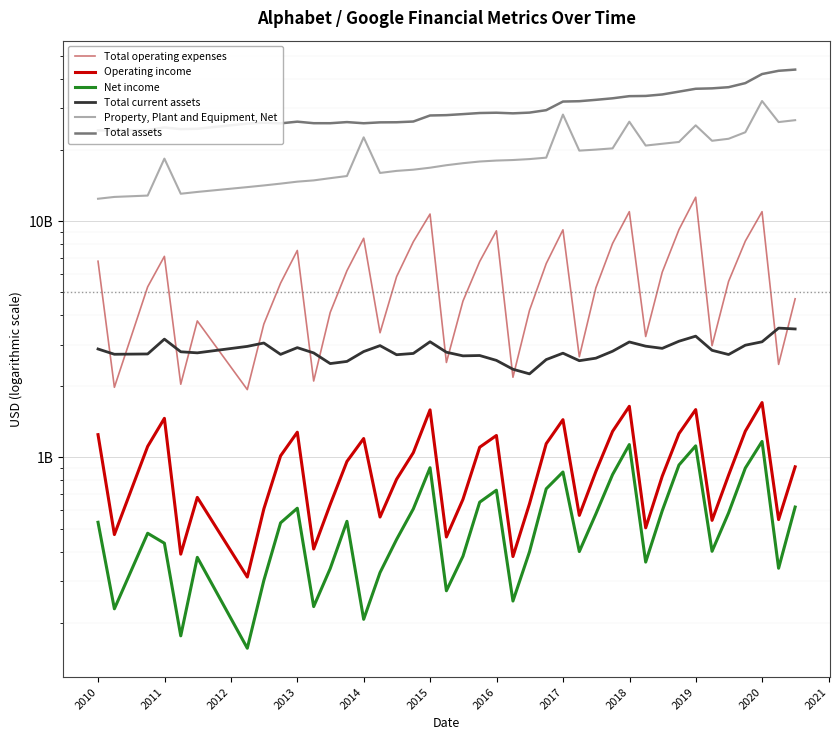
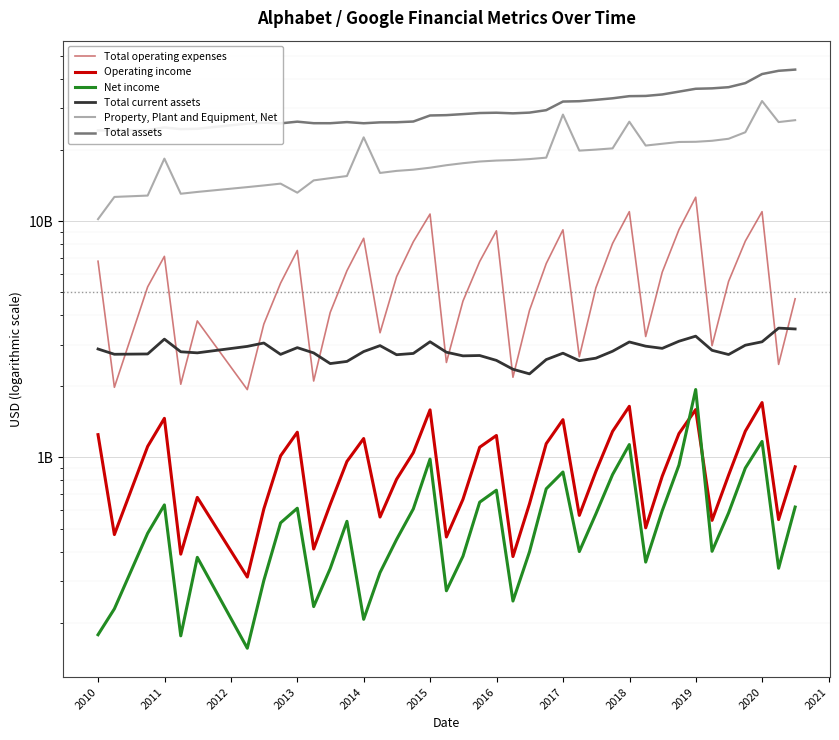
Net income, 2010: 530000000 -> 180000000
Property, Plant and Equipment, Net, 2010: 12000000000 -> 10200000000
Net income, 2011: 430000000 -> 630000000
Property, Plant and Equipment, Net, 2013: 15000000000 -> 13000000000
Net income, 2015: 910000000 -> 980000000
Net income, 2019: 1100000000 -> 1900000000
Property, Plant and Equipment, Net, 2019: 25000000000 -> 22000000000
